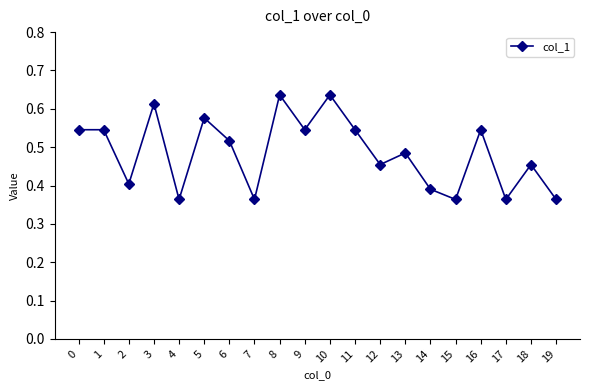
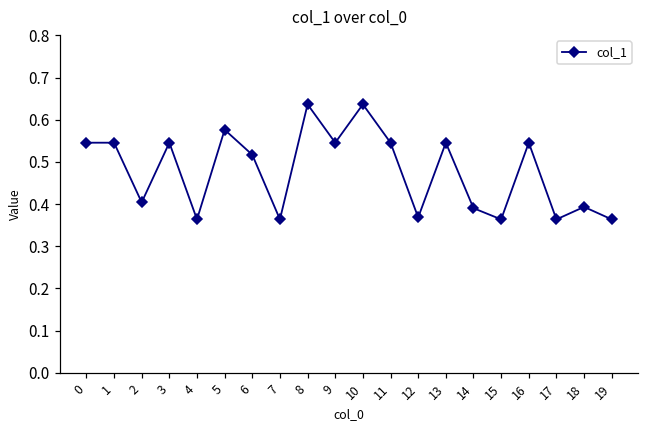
3: 0.61 -> 0.55
12: 0.45 -> 0.37
13: 0.48 -> 0.55
18: 0.45 -> 0.39
